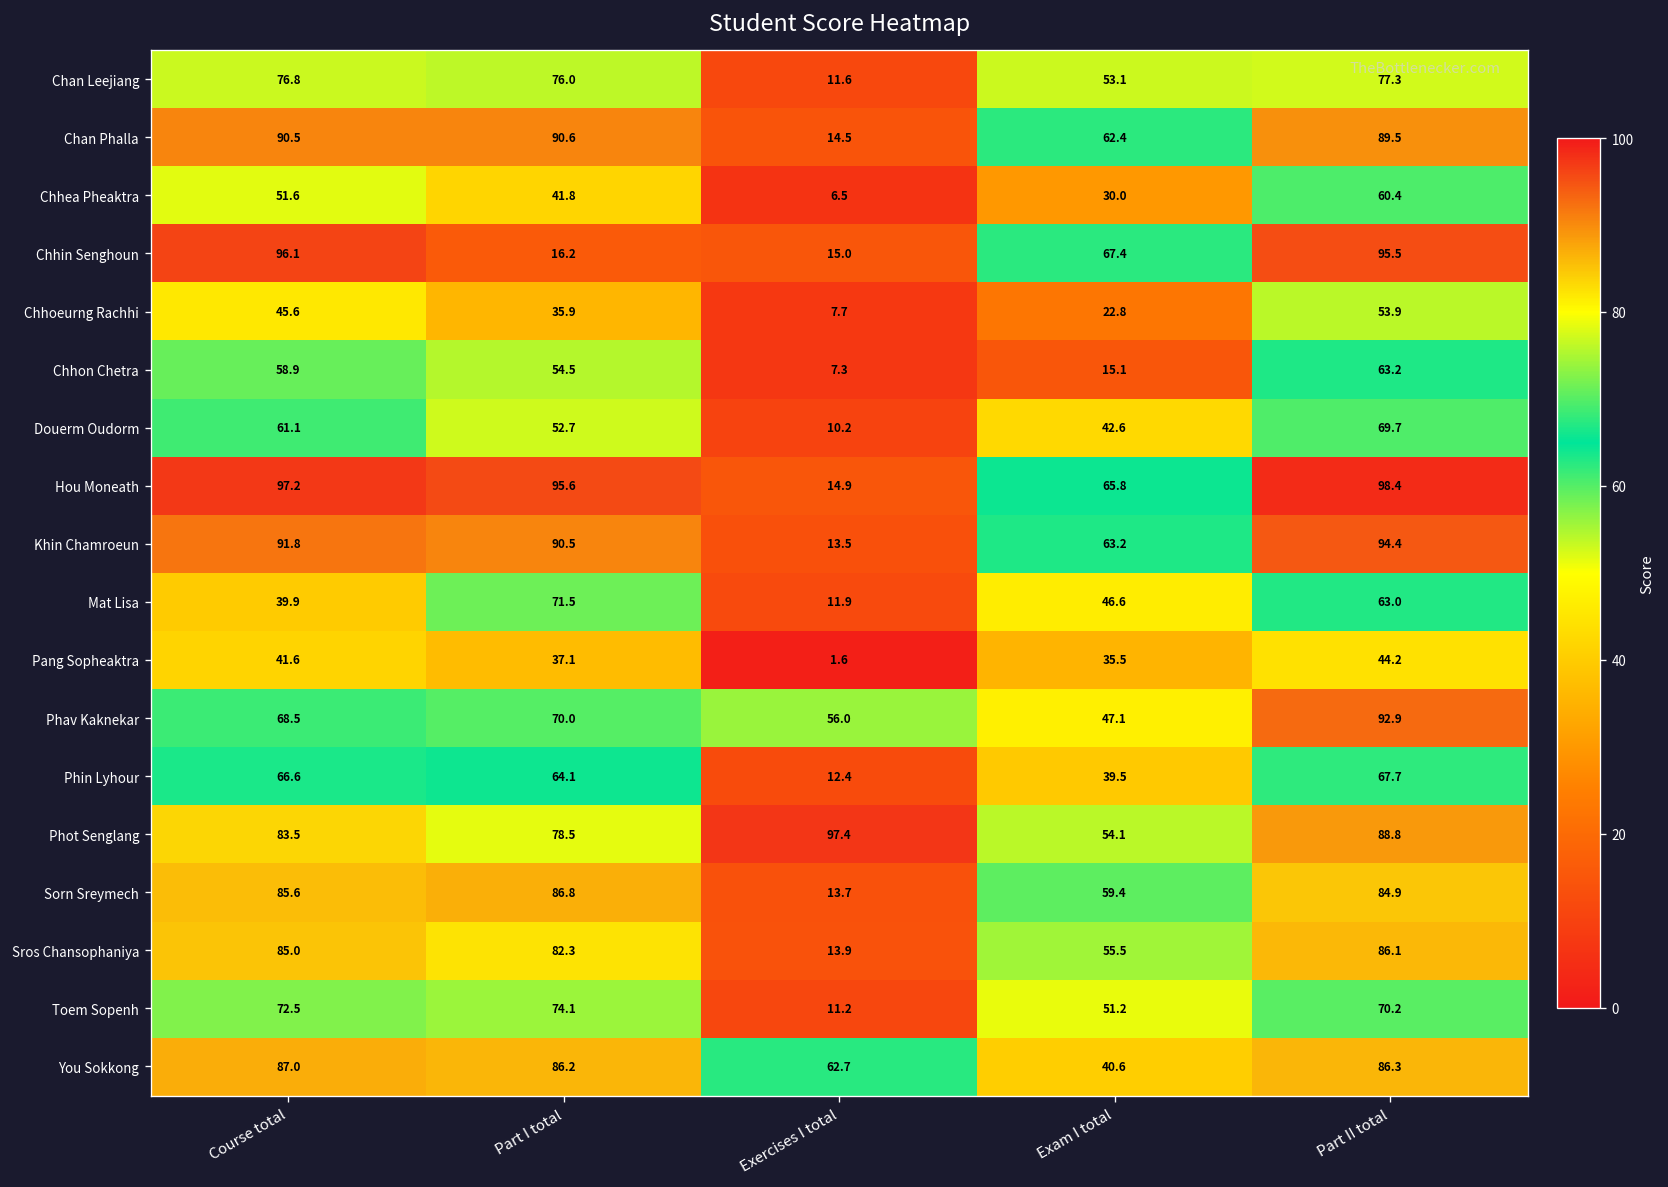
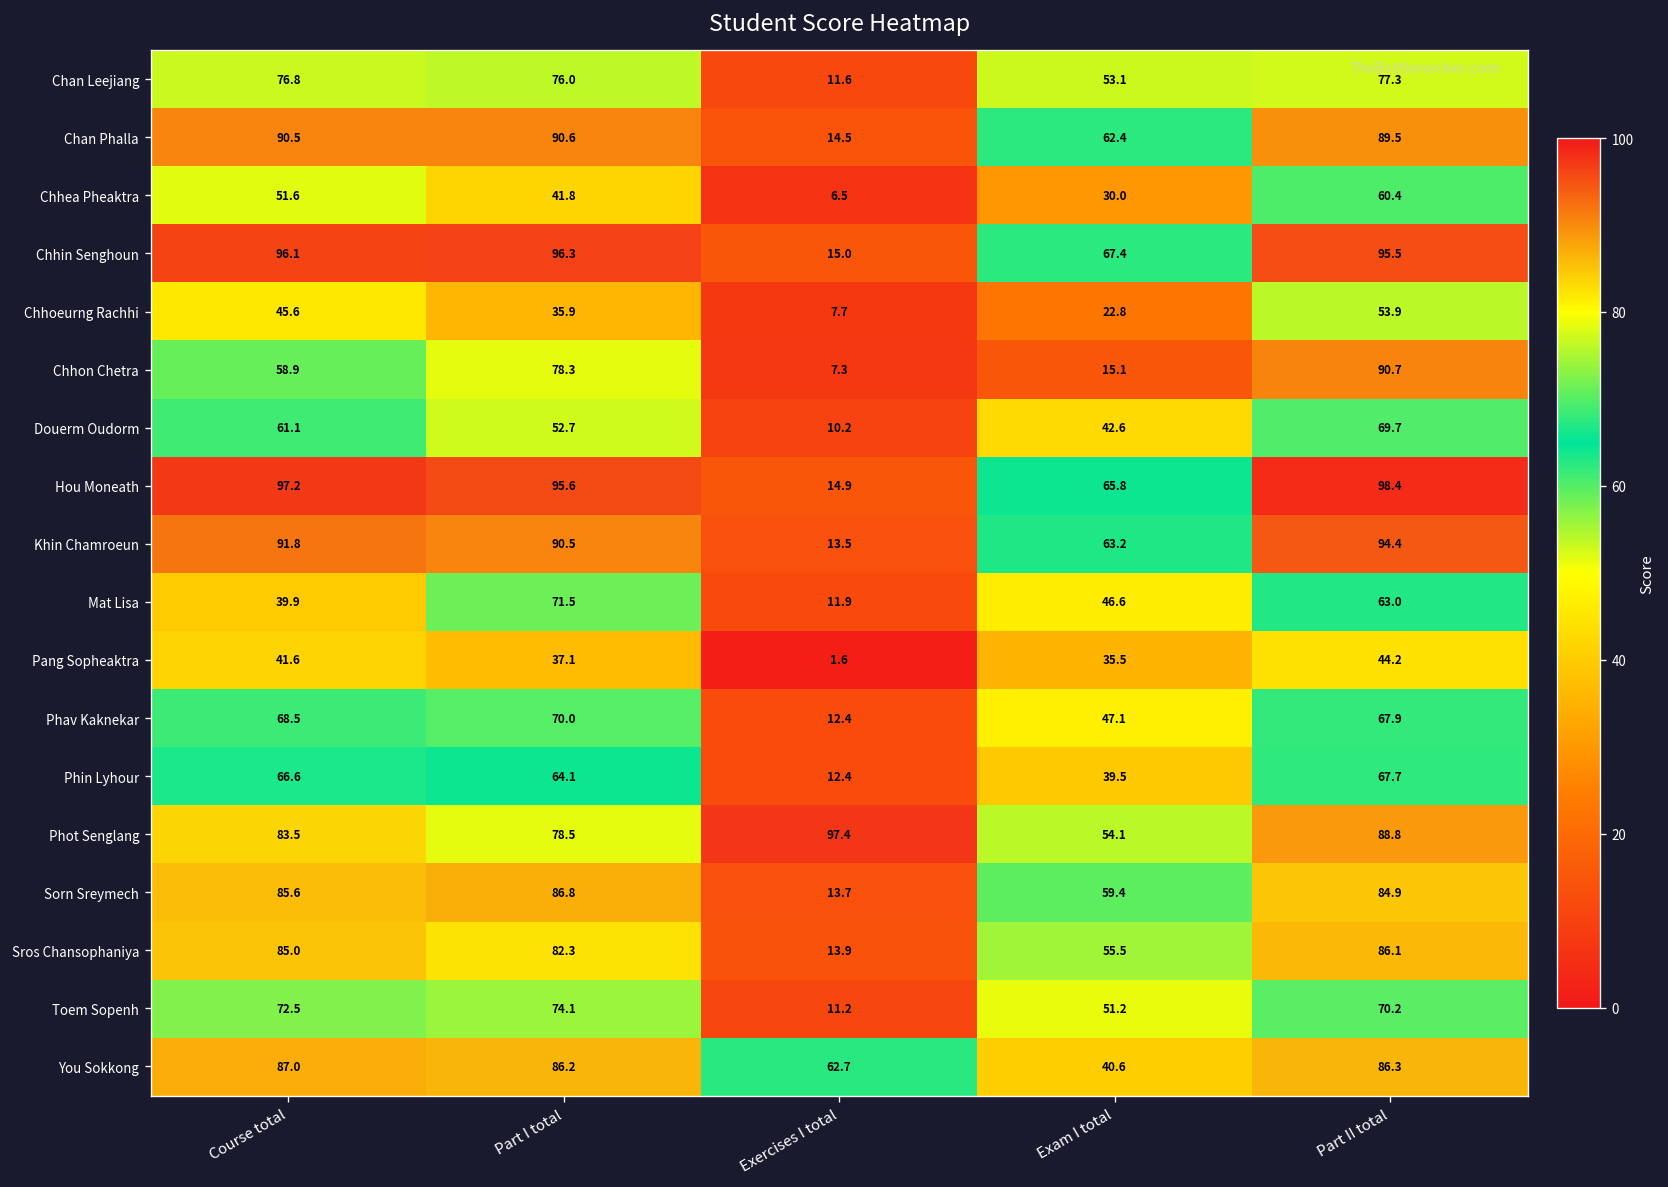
Chhin Senghoun, Part I total: 16.2 -> 96.3
Chhon Chetra, Part I total: 54.5 -> 78.3
Chhon Chetra, Part II total: 63.2 -> 90.7
Phav Kaknekar, Exercises I total: 56.0 -> 12.4
Phav Kaknekar, Part II total: 92.9 -> 67.9
